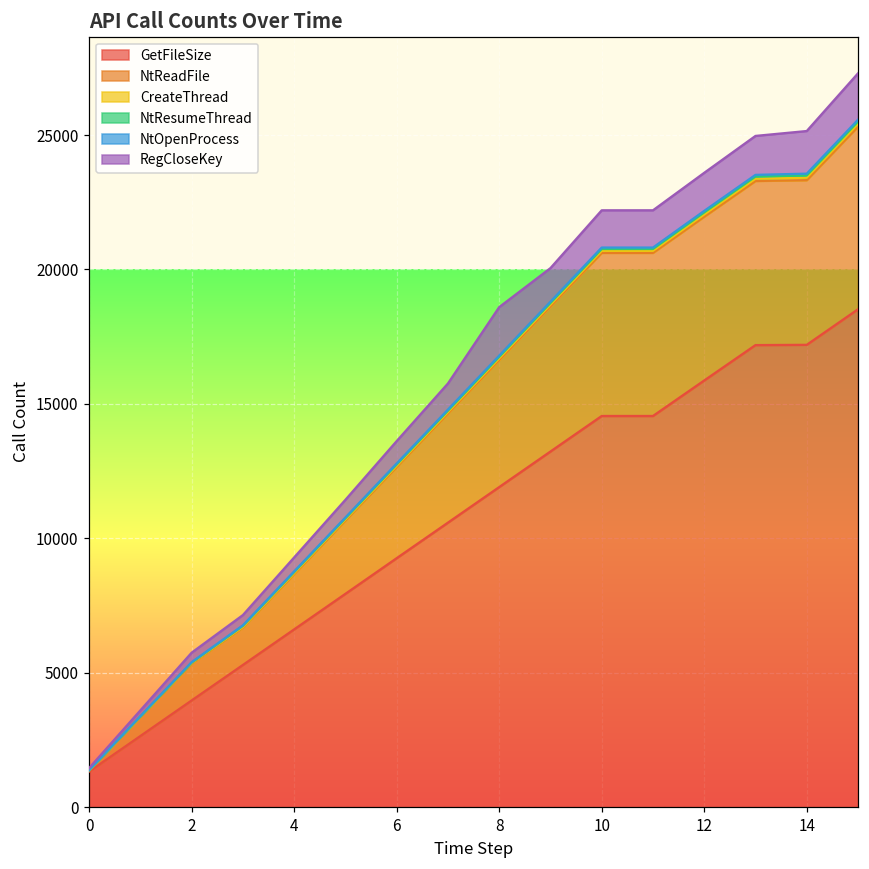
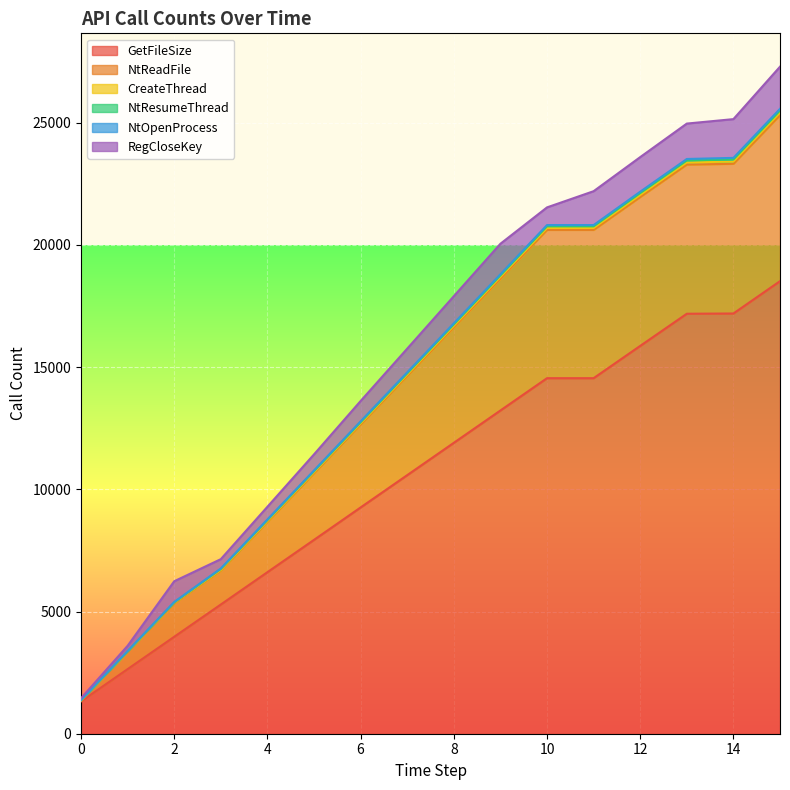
RegCloseKey, 2: 400 -> 800
RegCloseKey, 8: 1800 -> 1100
RegCloseKey, 10: 1400 -> 700
